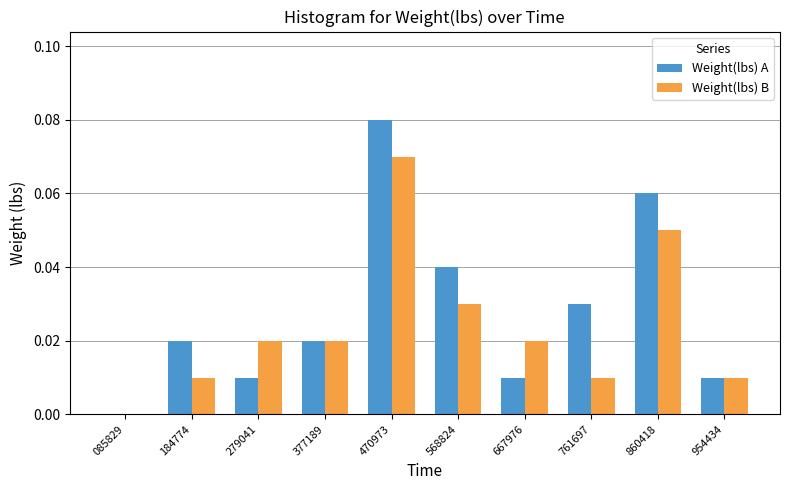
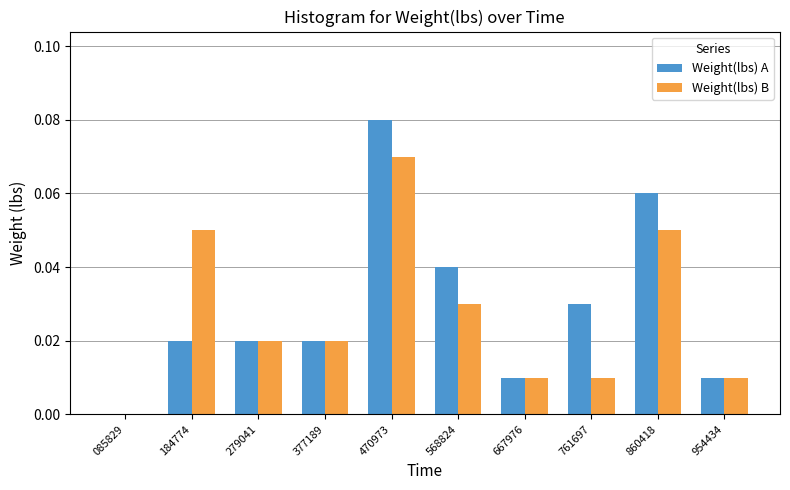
Weight(lbs) B, 184774: 0.01 -> 0.05
Weight(lbs) A, 279041: 0.01 -> 0.02
Weight(lbs) B, 667976: 0.02 -> 0.01
